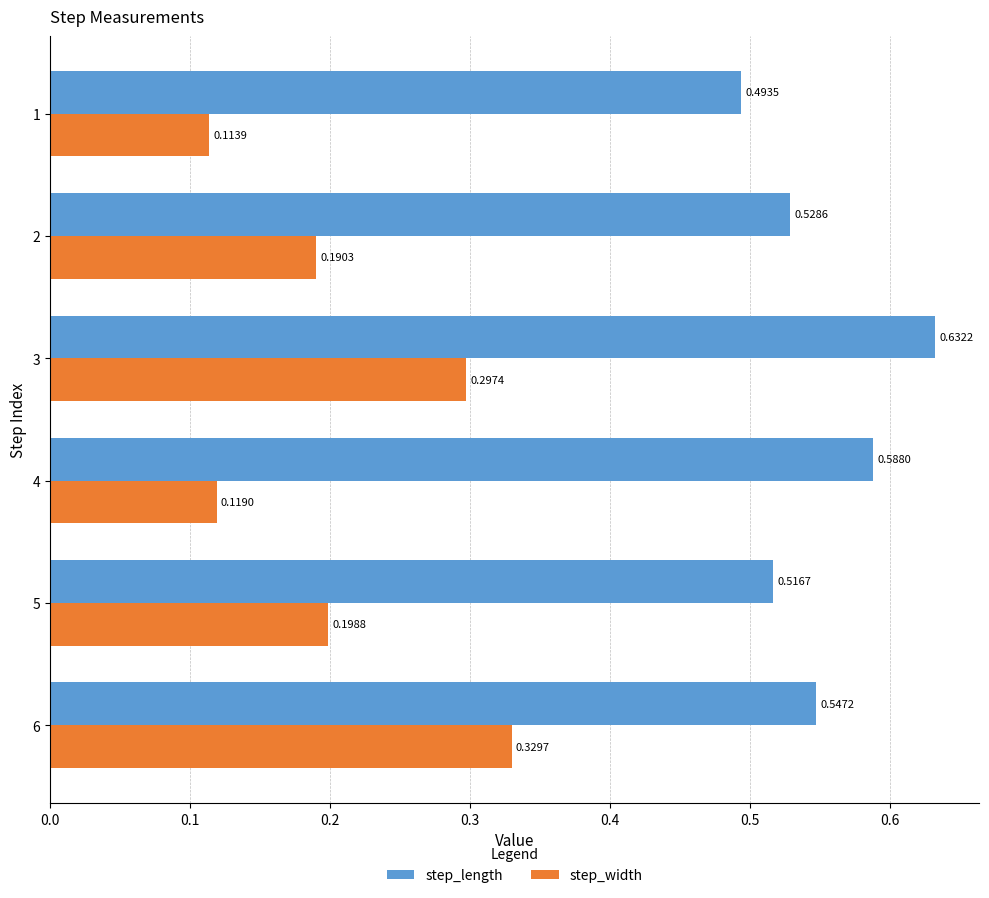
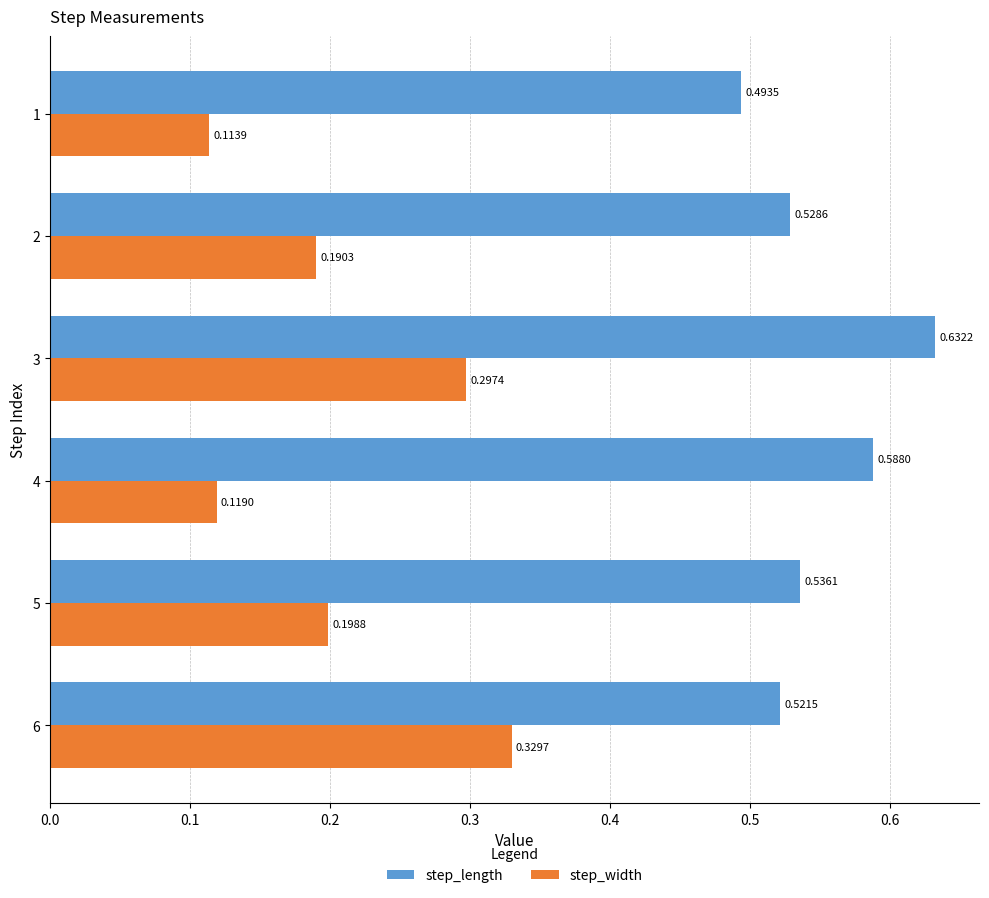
step_length, 5: 0.5167 -> 0.5361
step_length, 6: 0.5472 -> 0.5215
